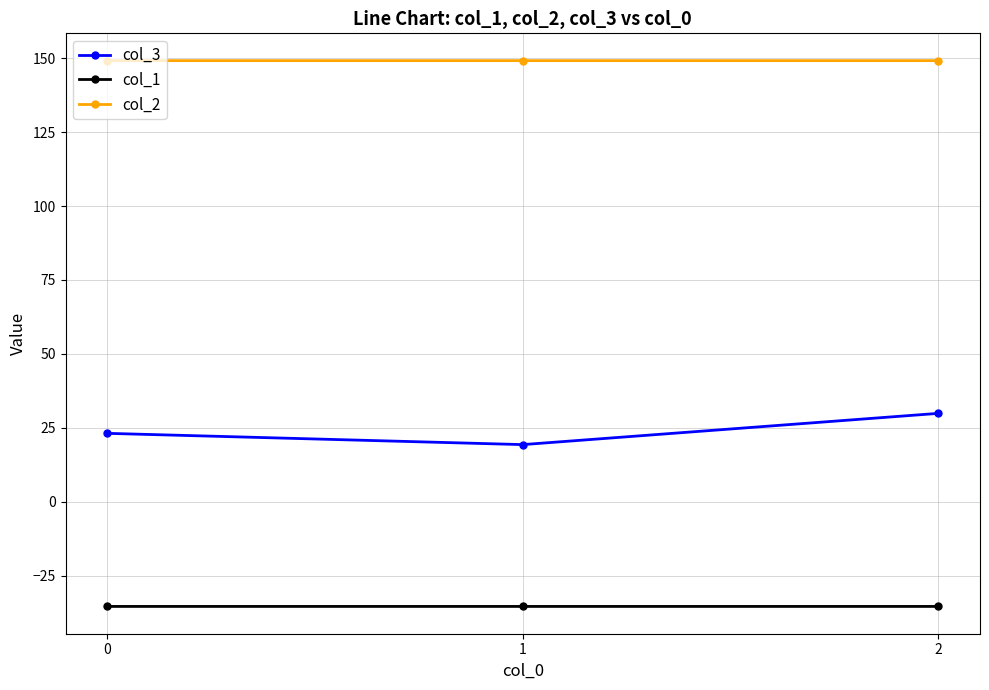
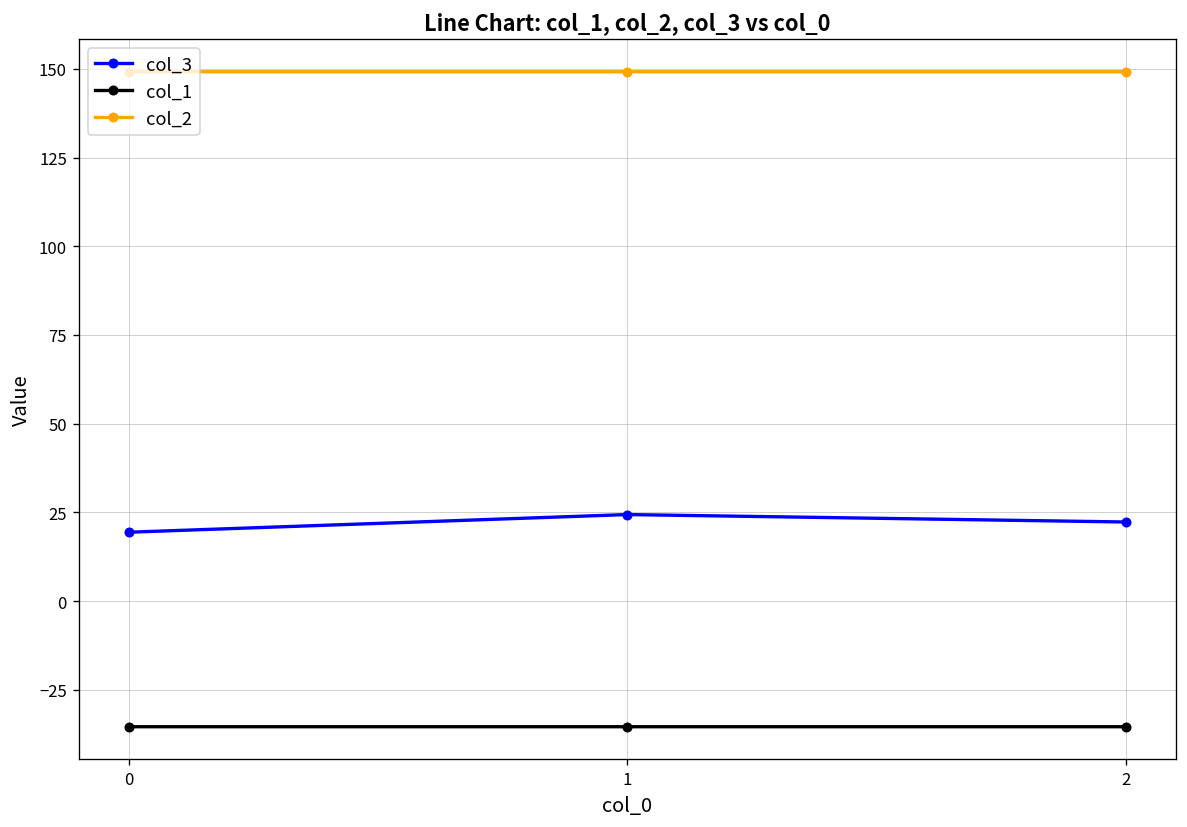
col_3, 0: 23 -> 19
col_3, 1: 19 -> 24
col_3, 2: 30 -> 22
